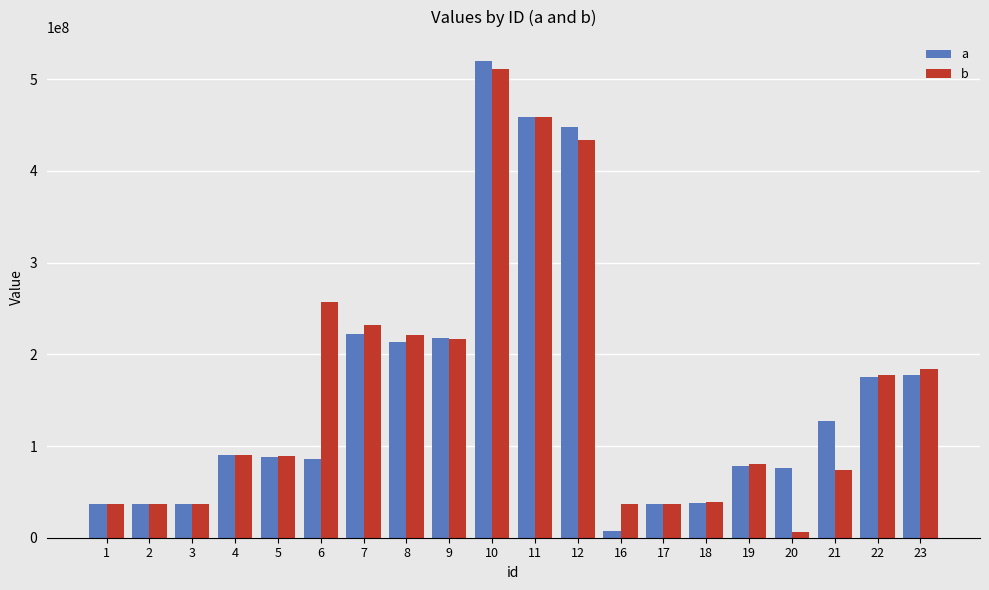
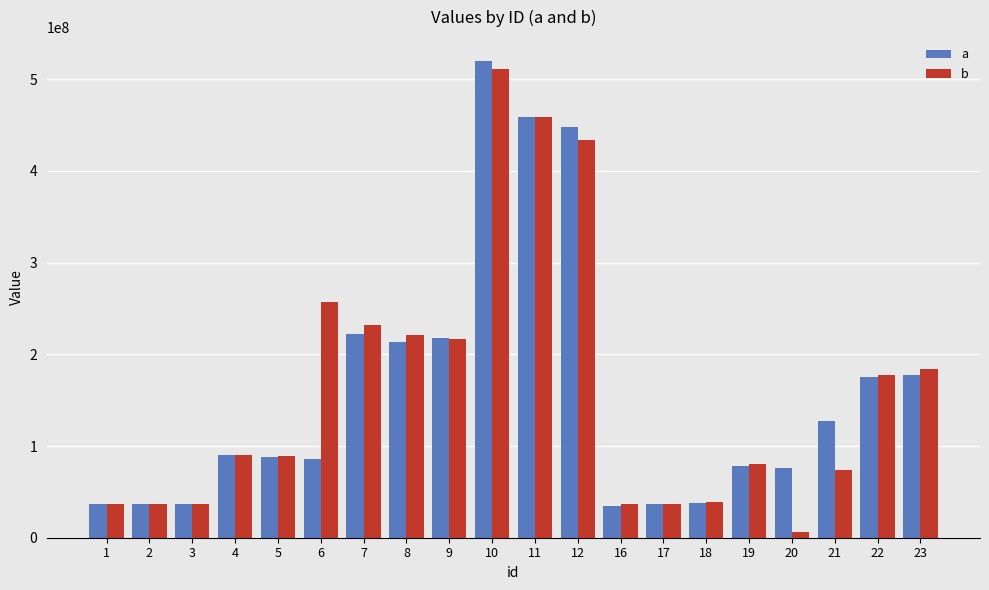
a, 16: 10000000 -> 30000000
